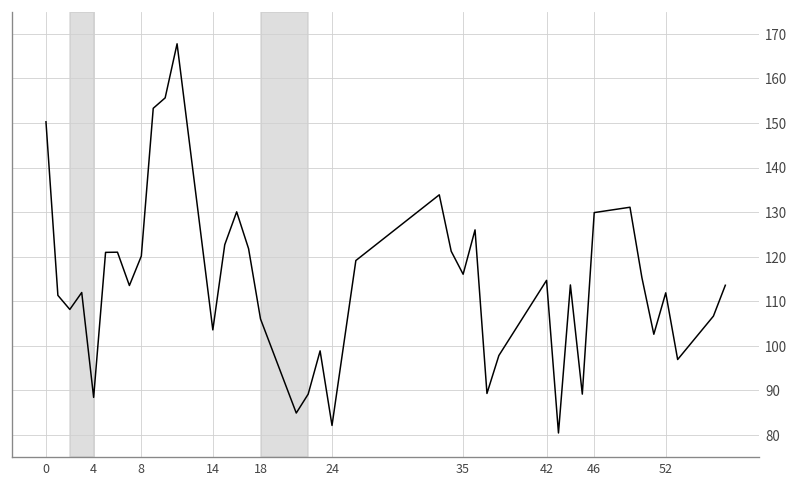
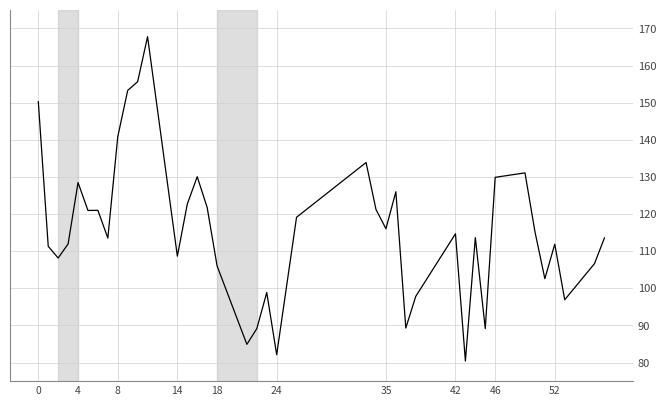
4: 88 -> 128
8: 120 -> 141
14: 104 -> 109
